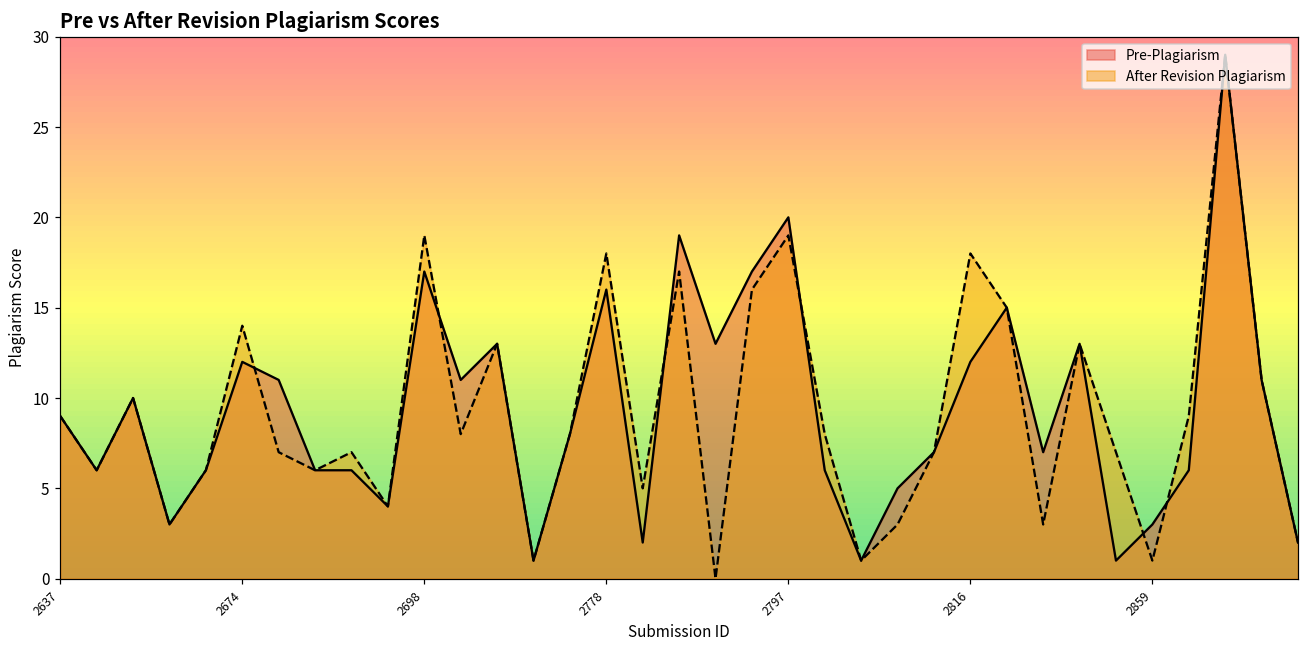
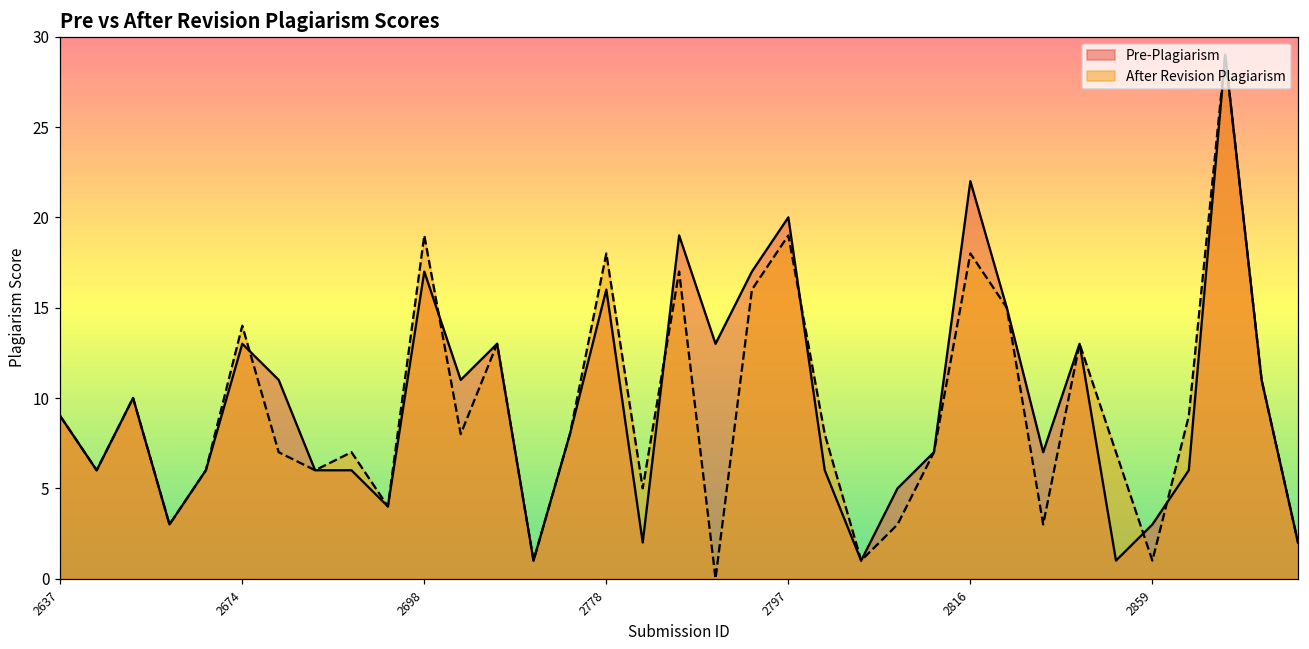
Pre-Plagiarism, 2674: 12 -> 13
Pre-Plagiarism, 2816: 12 -> 22
